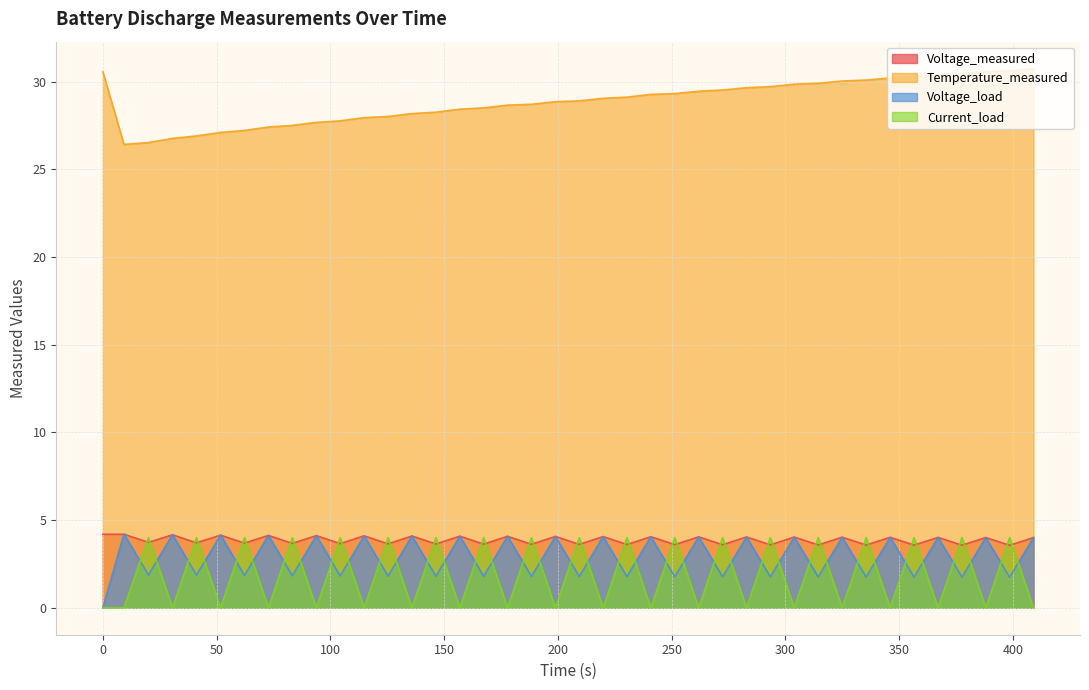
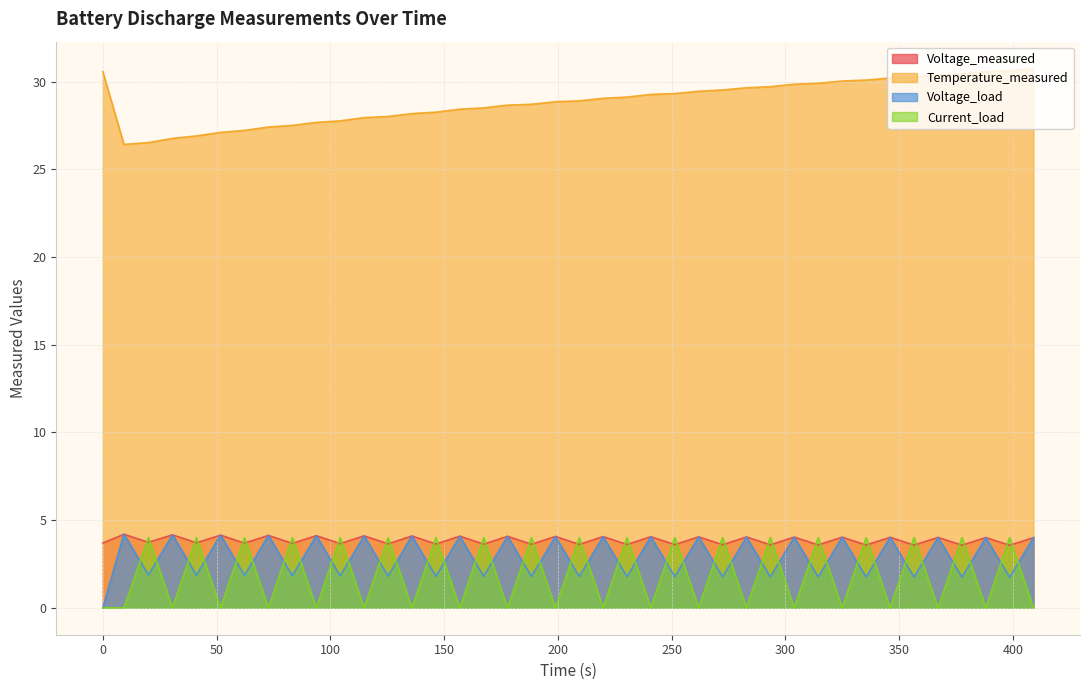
Voltage_measured, 0: 4.2 -> 3.7
